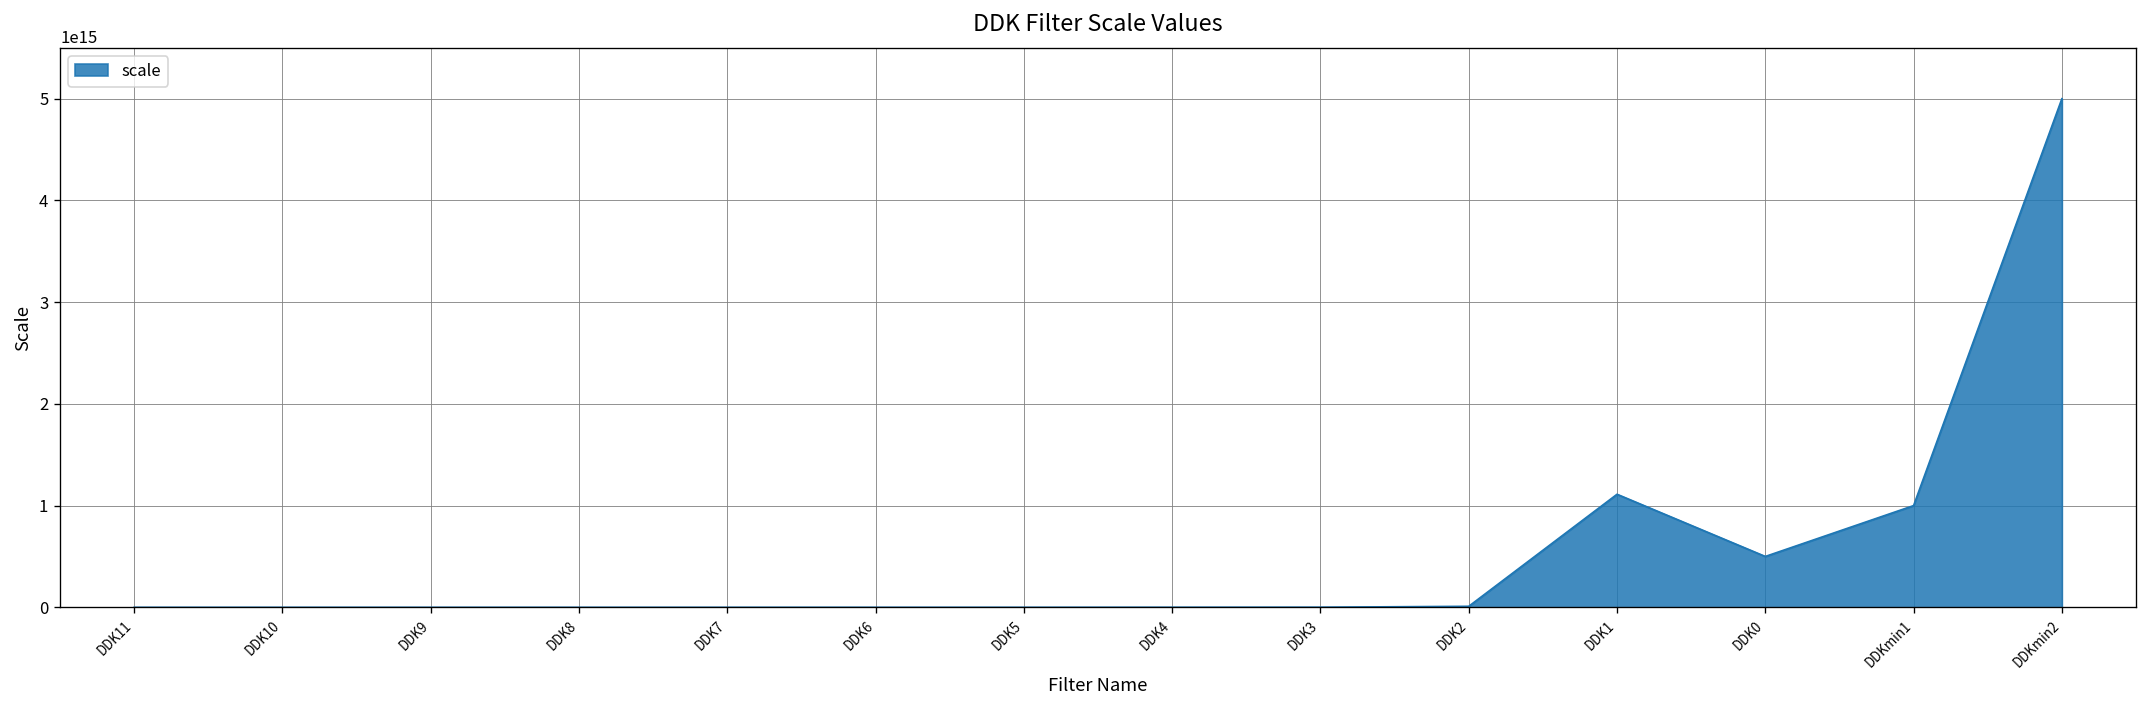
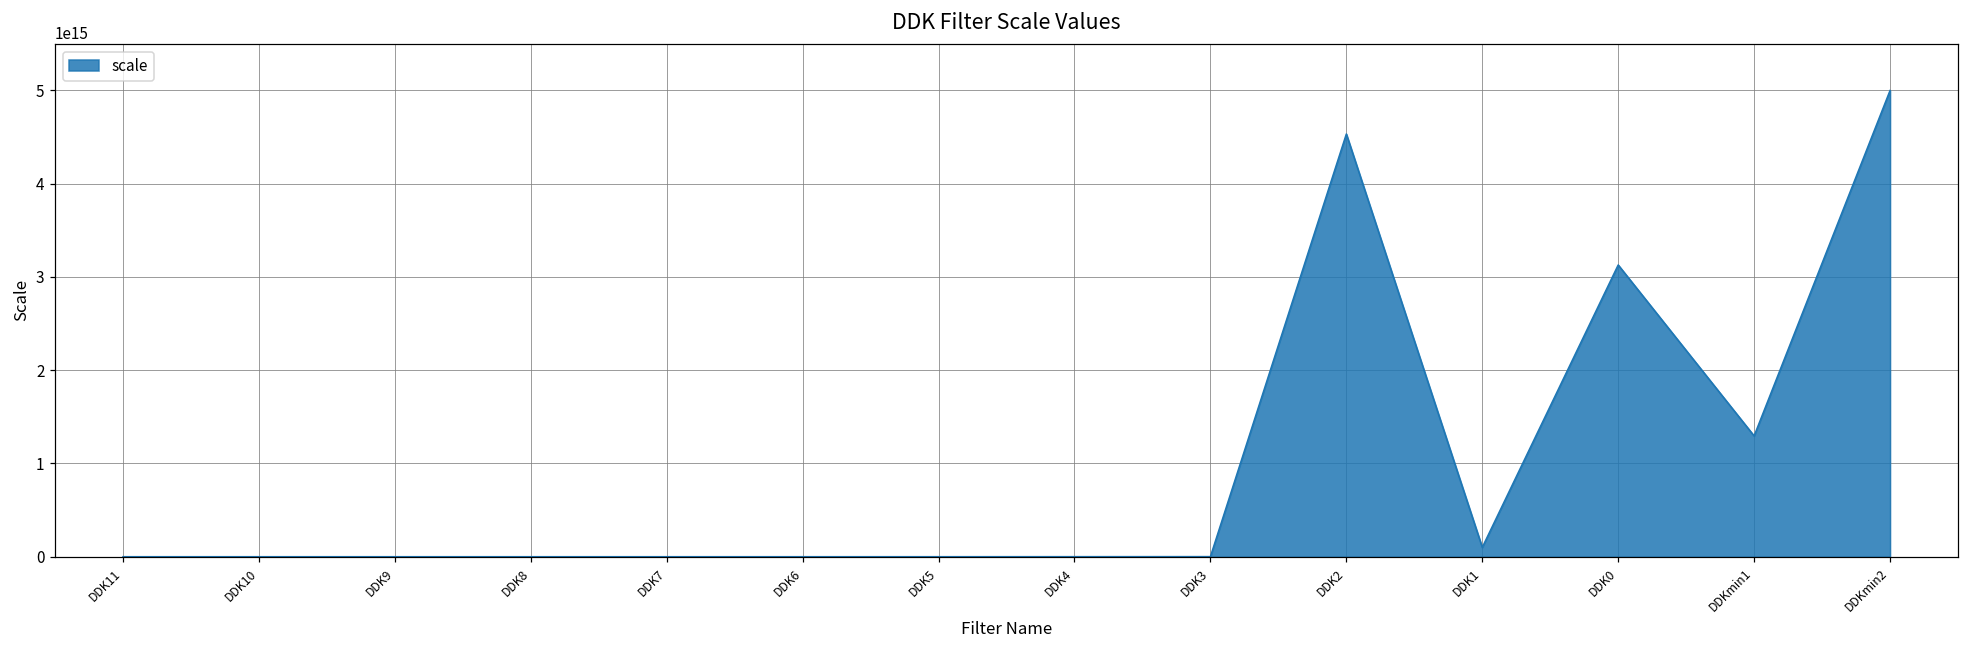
DDK2: 0 -> 4500000000000000
DDK1: 1100000000000000 -> 100000000000000
DDK0: 500000000000000 -> 3100000000000000
DDKmin1: 1000000000000000 -> 1300000000000000
